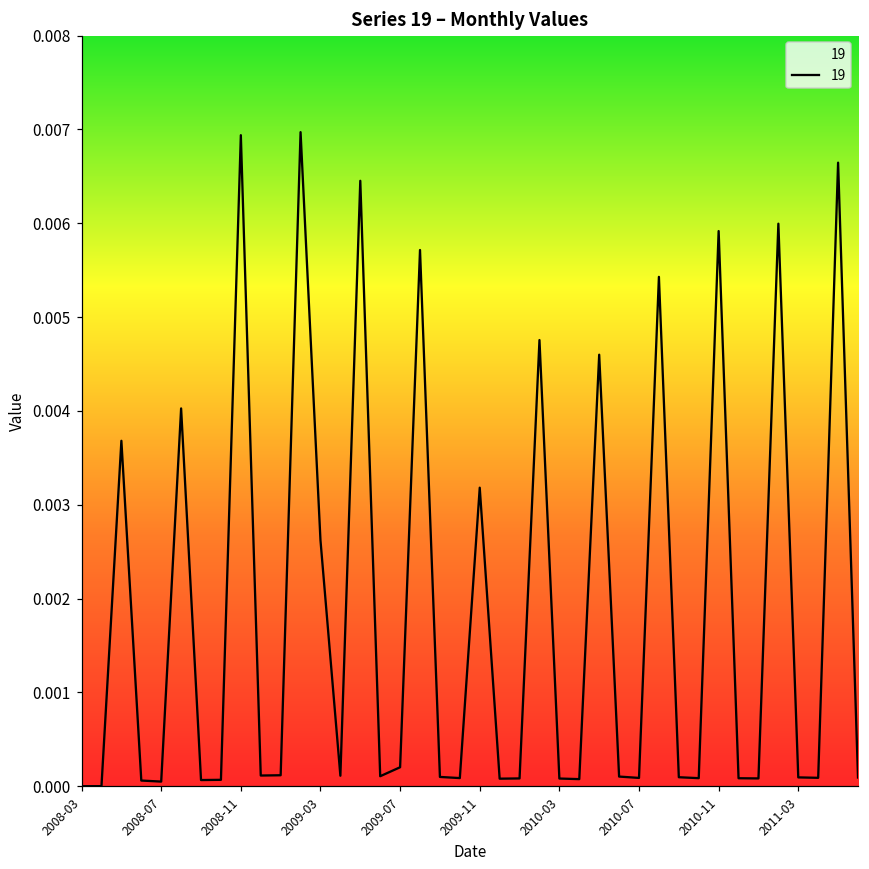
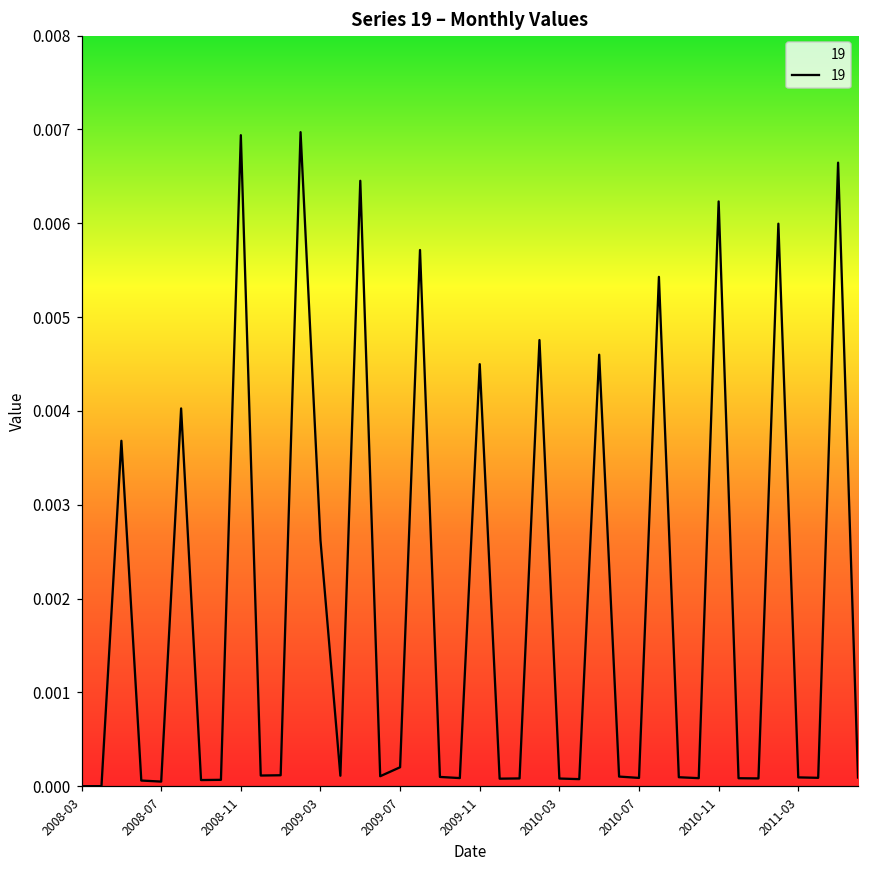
2009-11: 0.0032 -> 0.0045
2010-11: 0.0059 -> 0.0062
